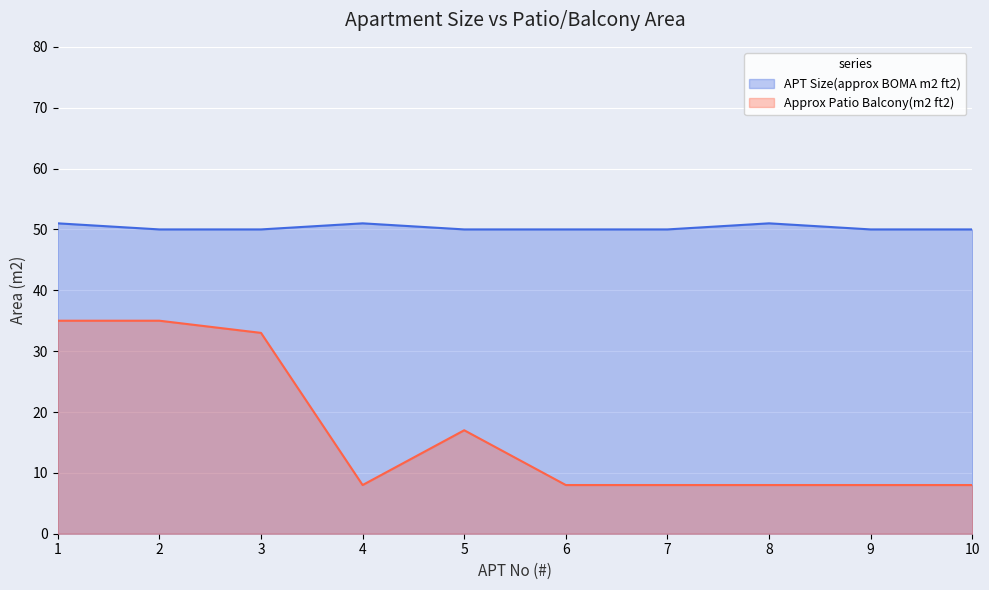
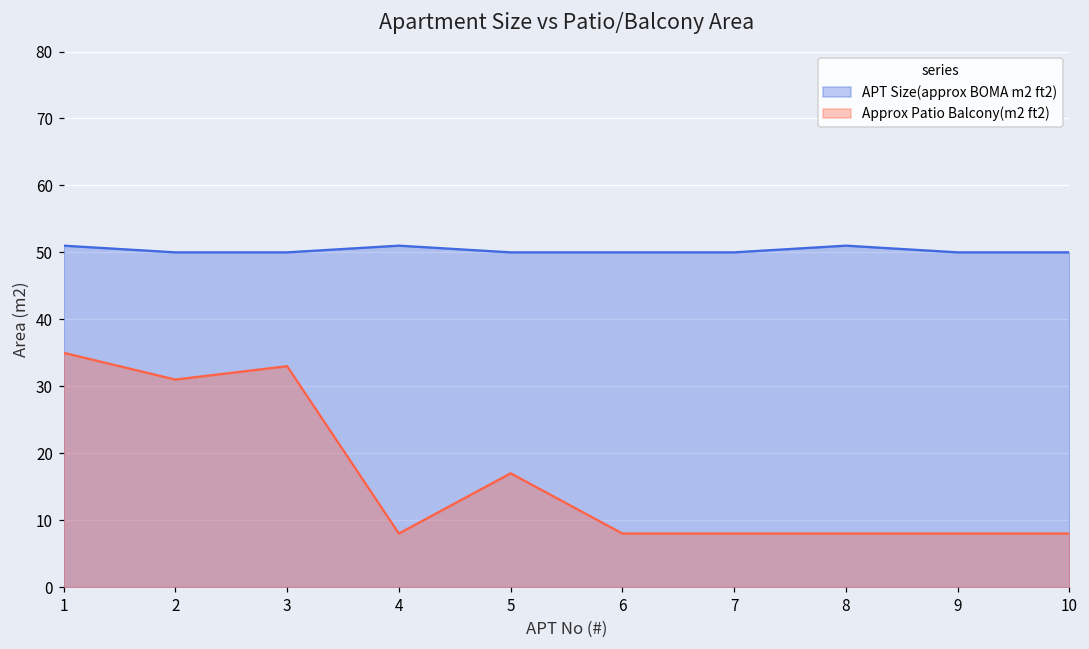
Approx Patio Balcony(m2 ft2), 2: 35 -> 31
